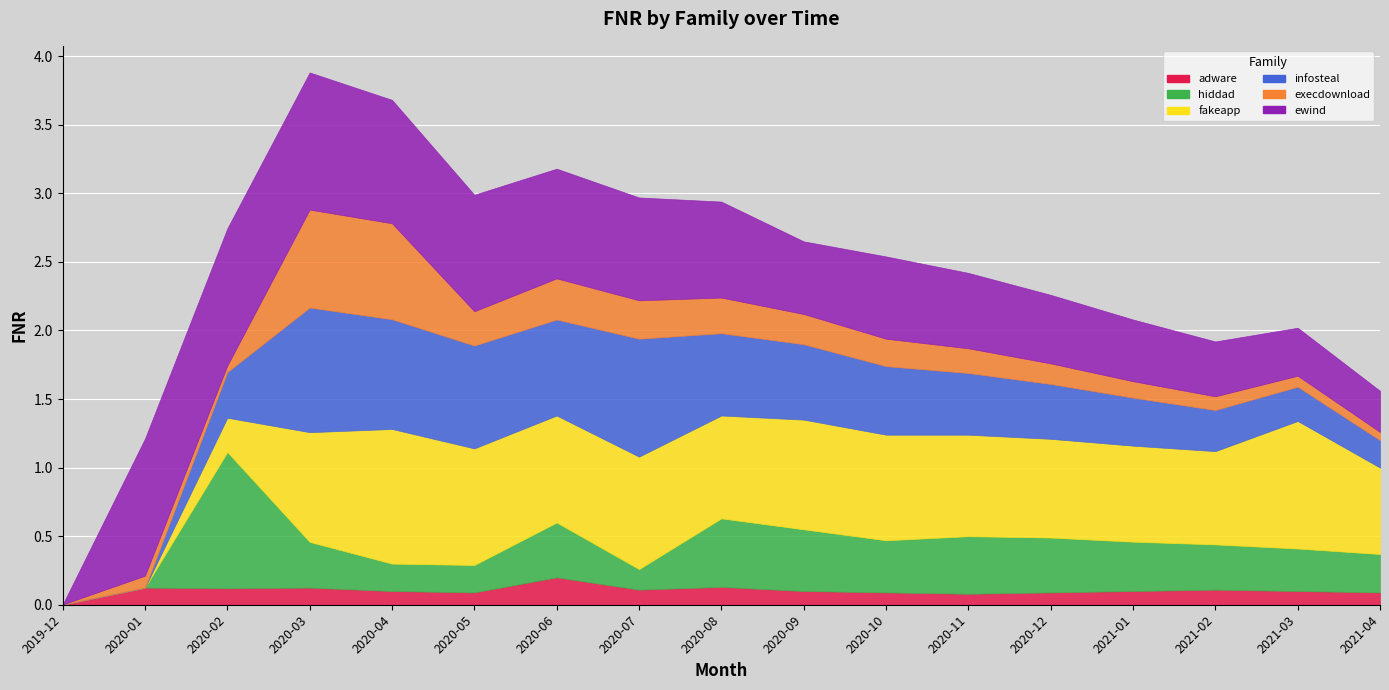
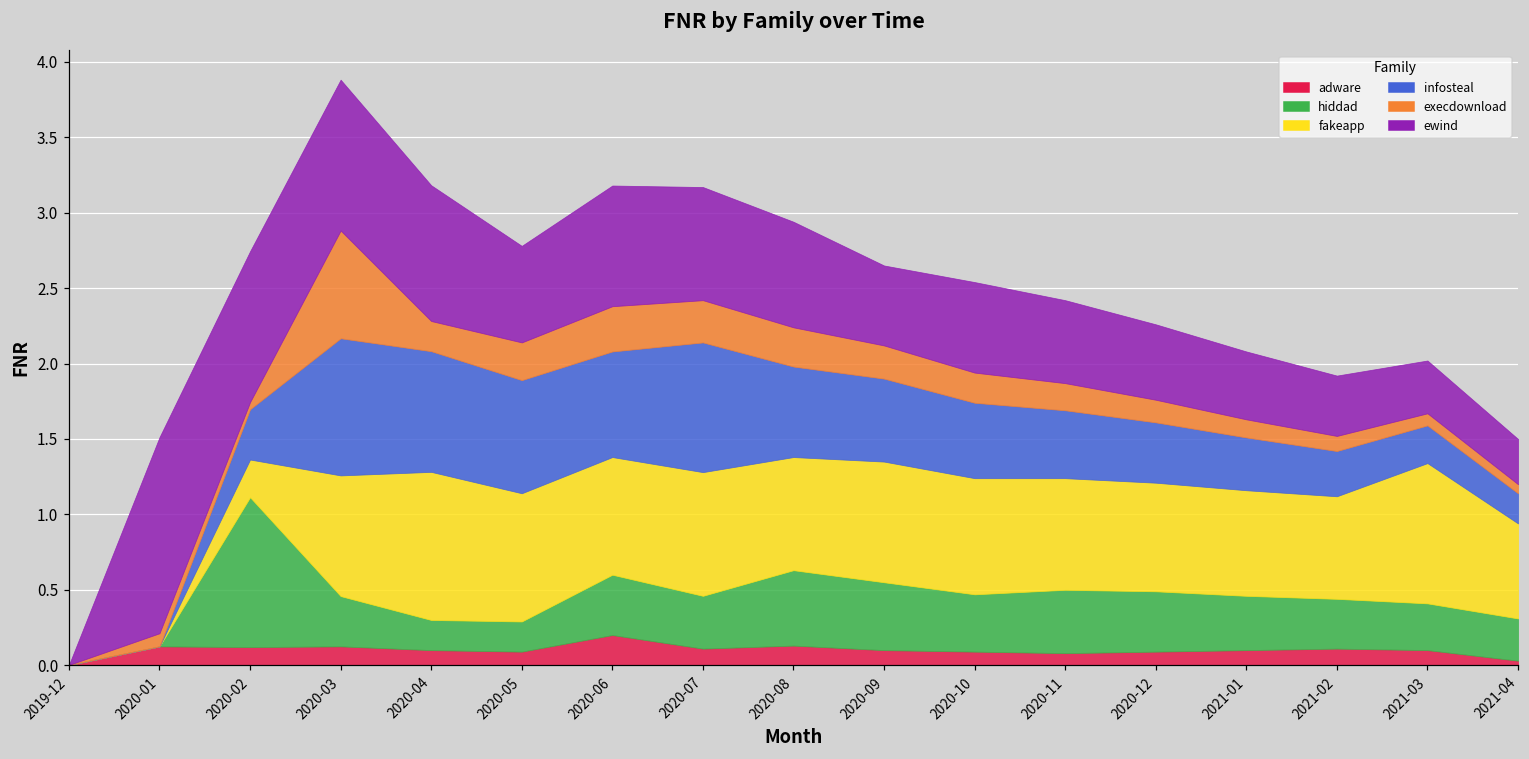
ewind, 2020-01: 1.0 -> 1.3
execdownload, 2020-04: 0.7 -> 0.2
ewind, 2020-05: 0.85 -> 0.64
hiddad, 2020-07: 0.15 -> 0.35
adware, 2021-04: 0.09 -> 0.03
